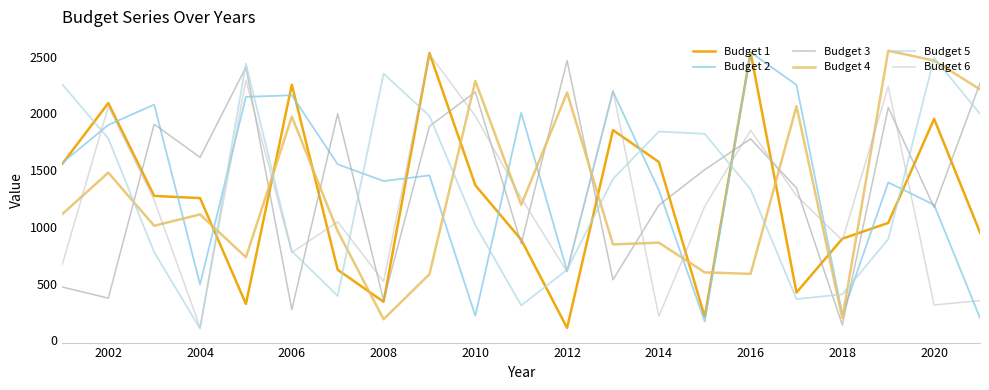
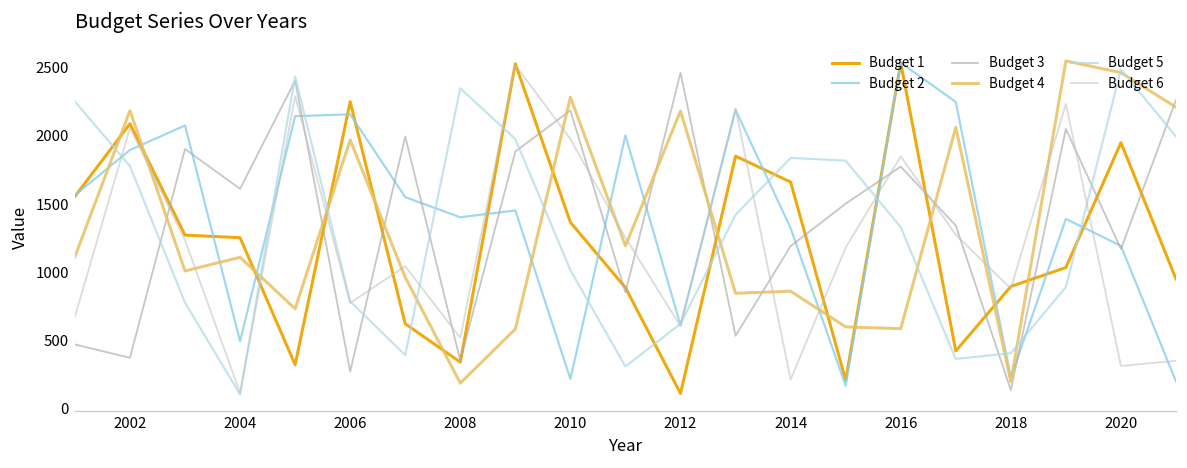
Budget 4, 2002: 1480 -> 2190
Budget 1, 2014: 1570 -> 1660
